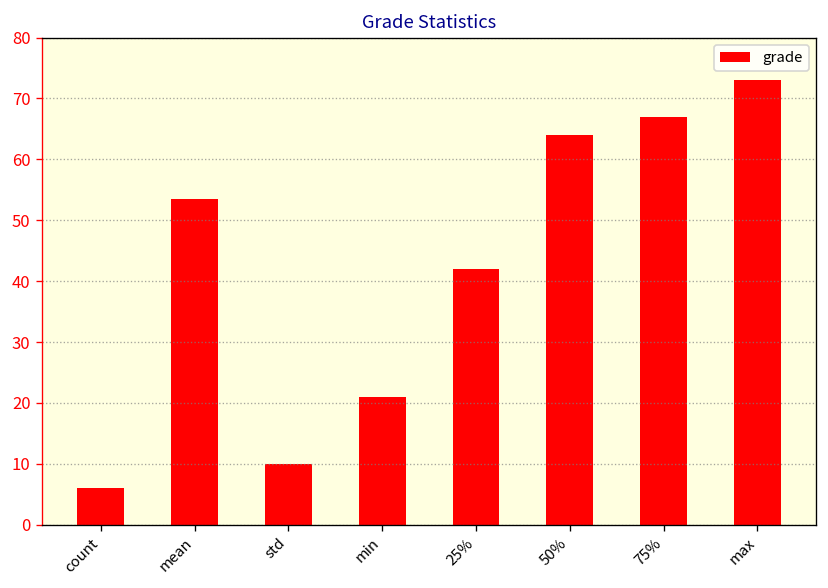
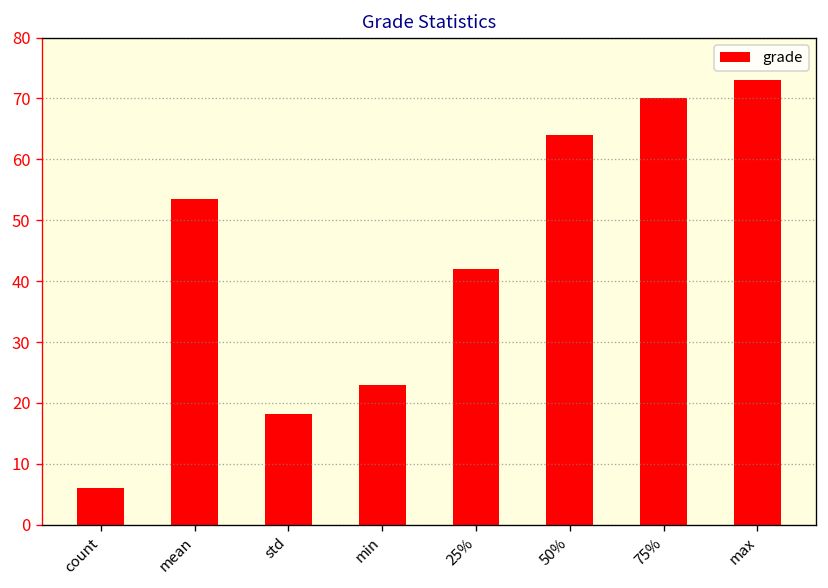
std: 10 -> 18
min: 21 -> 23
75%: 67 -> 70
